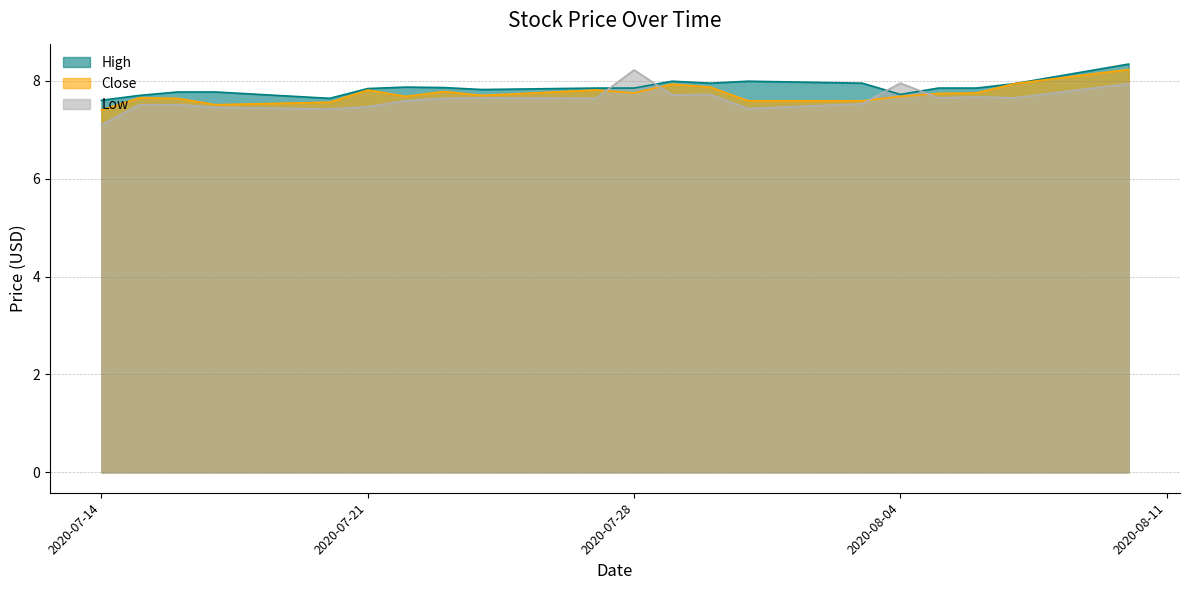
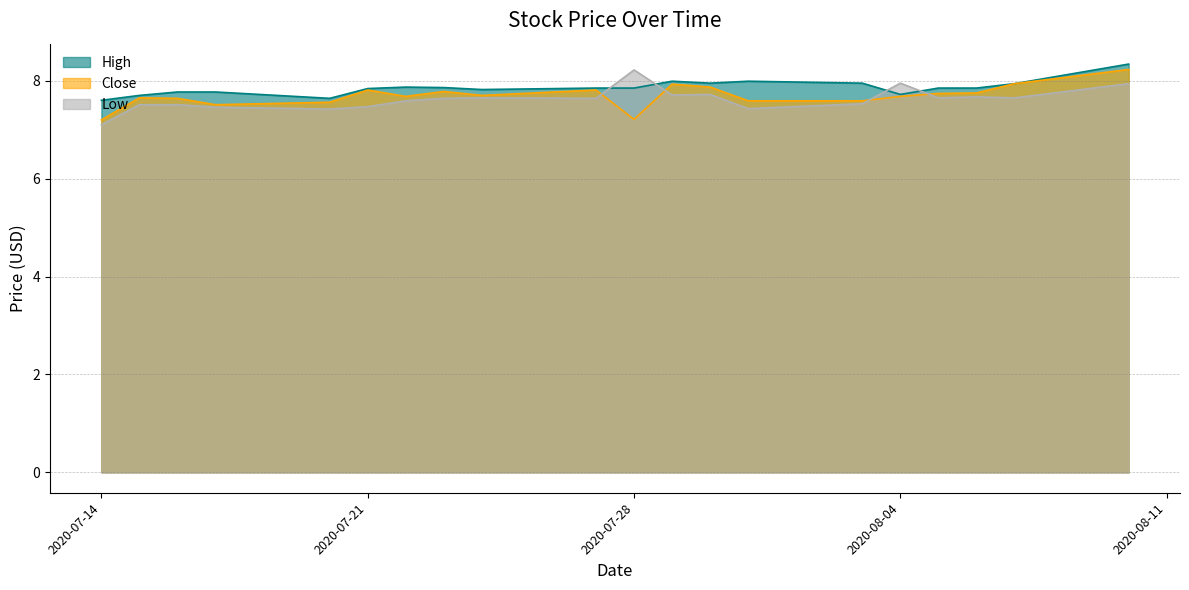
Close, 2020-07-14: 7.4 -> 7.2
Close, 2020-07-28: 7.8 -> 7.2
